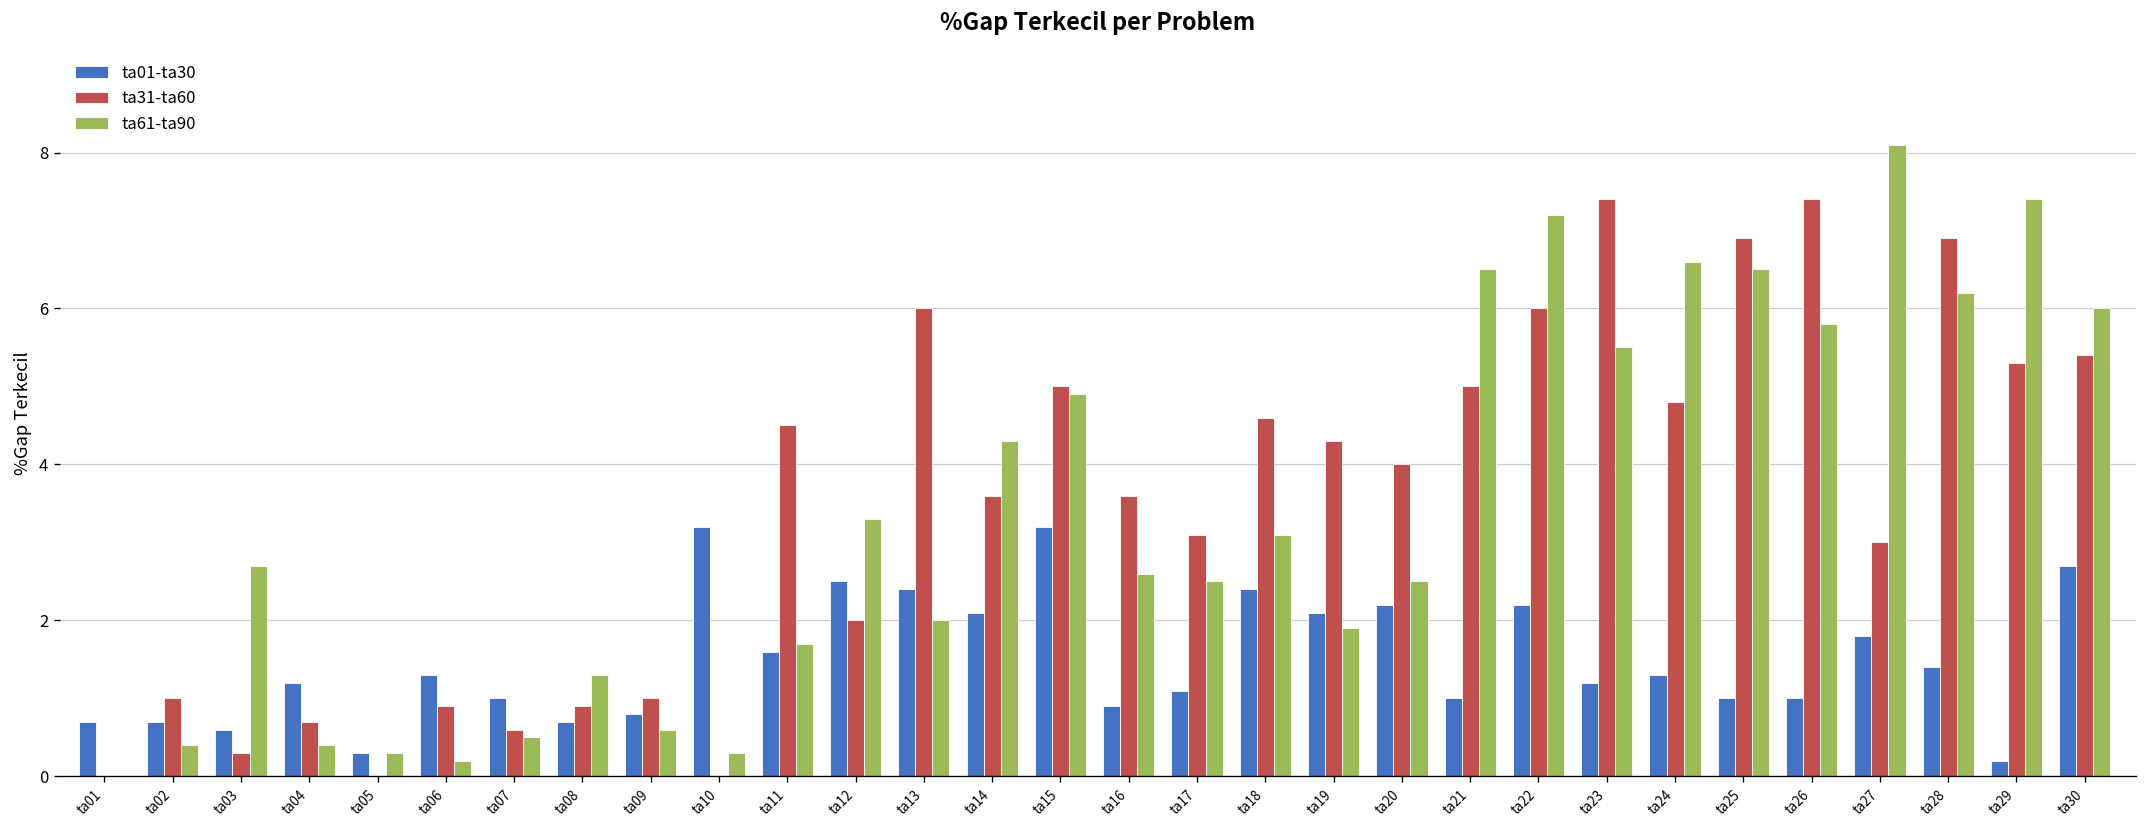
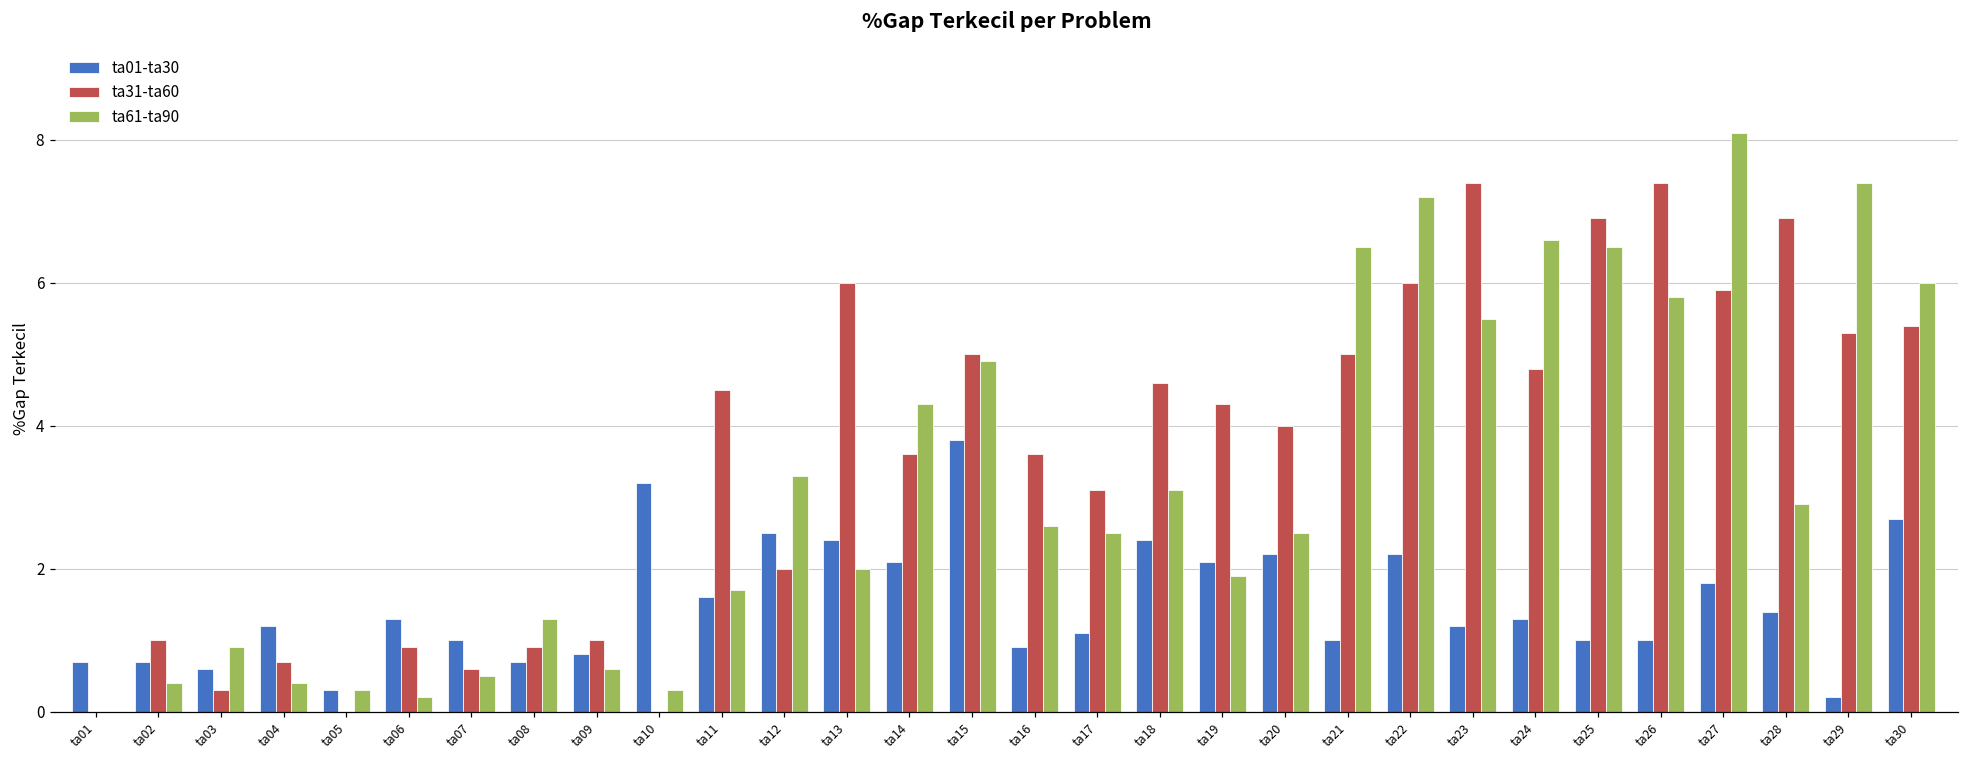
ta61-ta90, ta03: 2.7 -> 0.9
ta01-ta30, ta15: 3.2 -> 3.8
ta31-ta60, ta27: 3.0 -> 5.9
ta61-ta90, ta28: 6.2 -> 2.9
